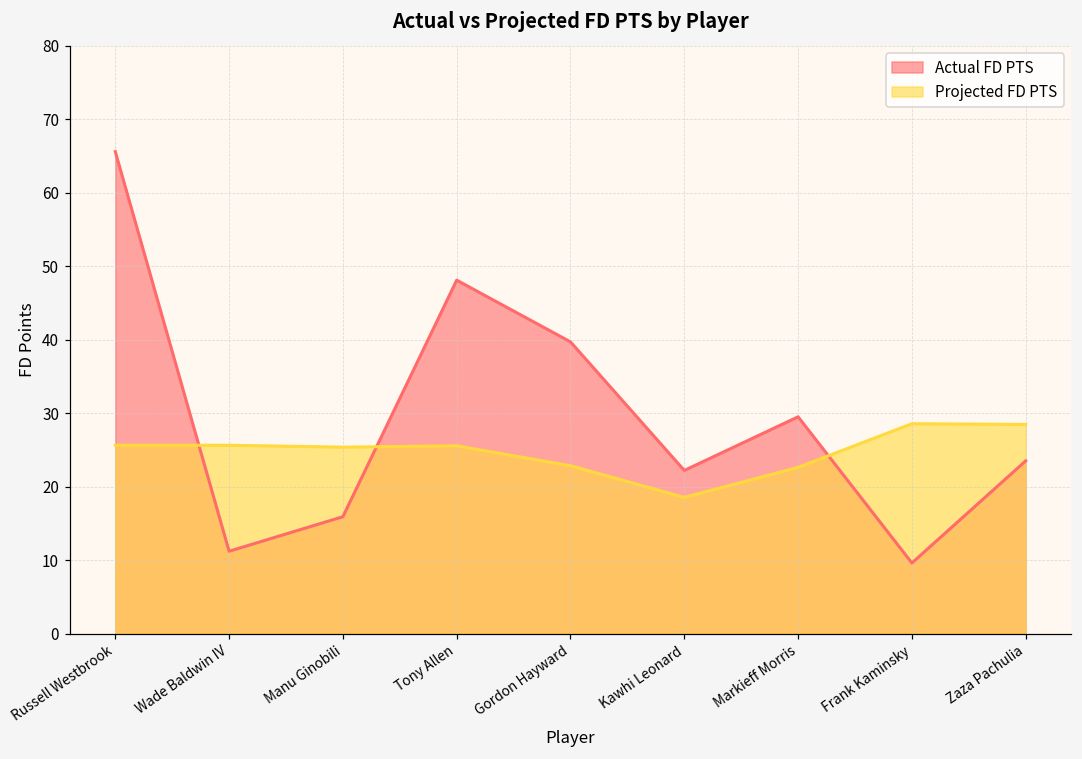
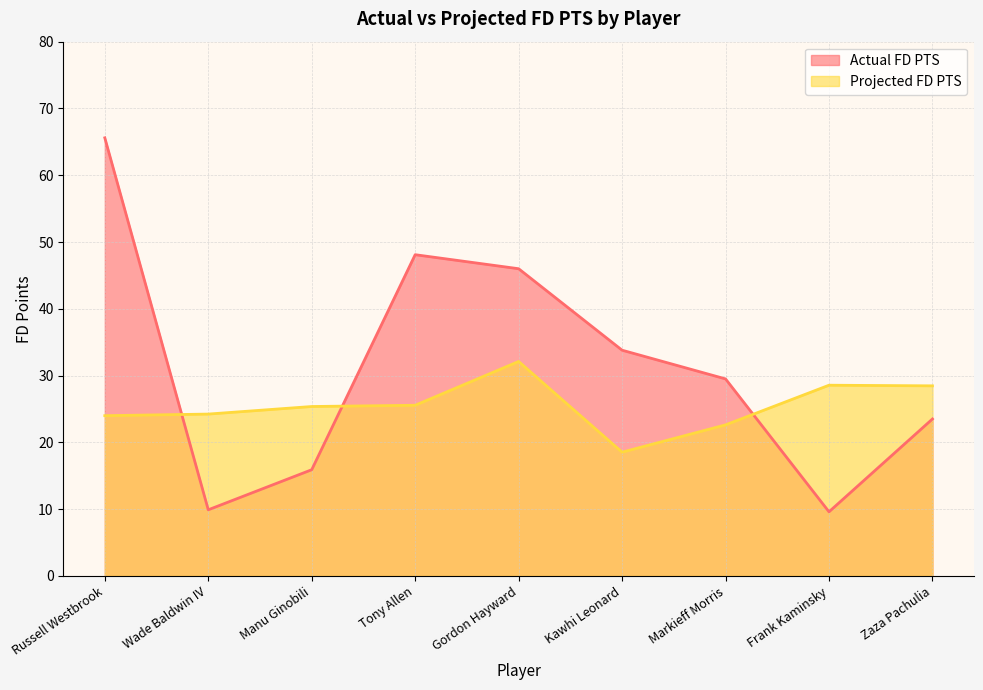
Projected FD PTS, Russell Westbrook: 26 -> 24
Actual FD PTS, Wade Baldwin IV: 11 -> 10
Projected FD PTS, Wade Baldwin IV: 26 -> 24
Actual FD PTS, Gordon Hayward: 40 -> 46
Projected FD PTS, Gordon Hayward: 23 -> 32
Actual FD PTS, Kawhi Leonard: 22 -> 34
